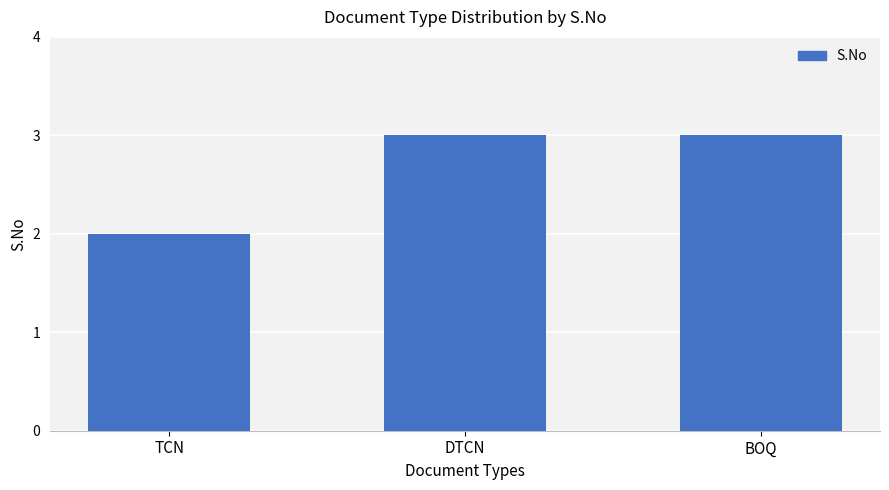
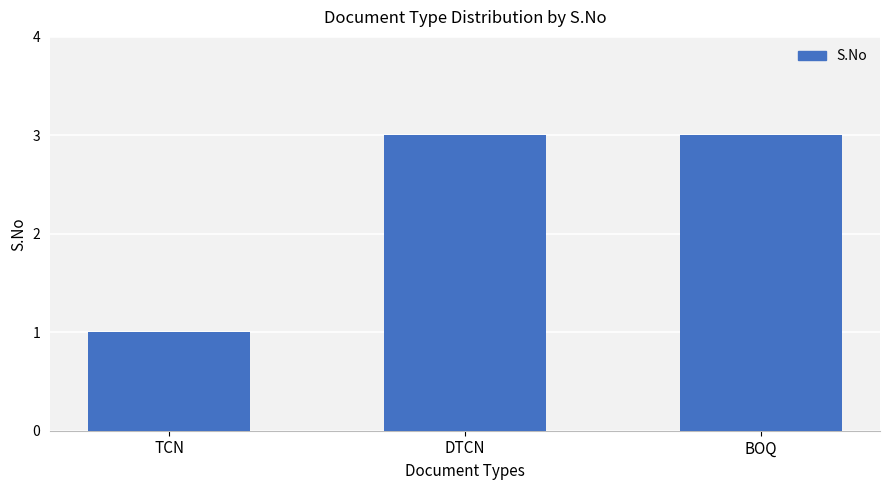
TCN: 2 -> 1
